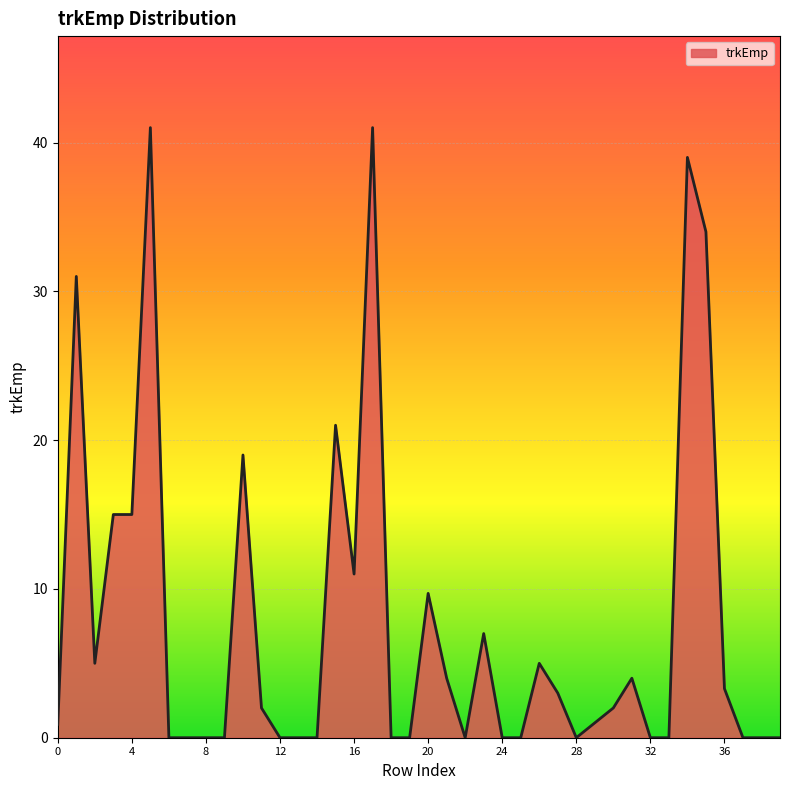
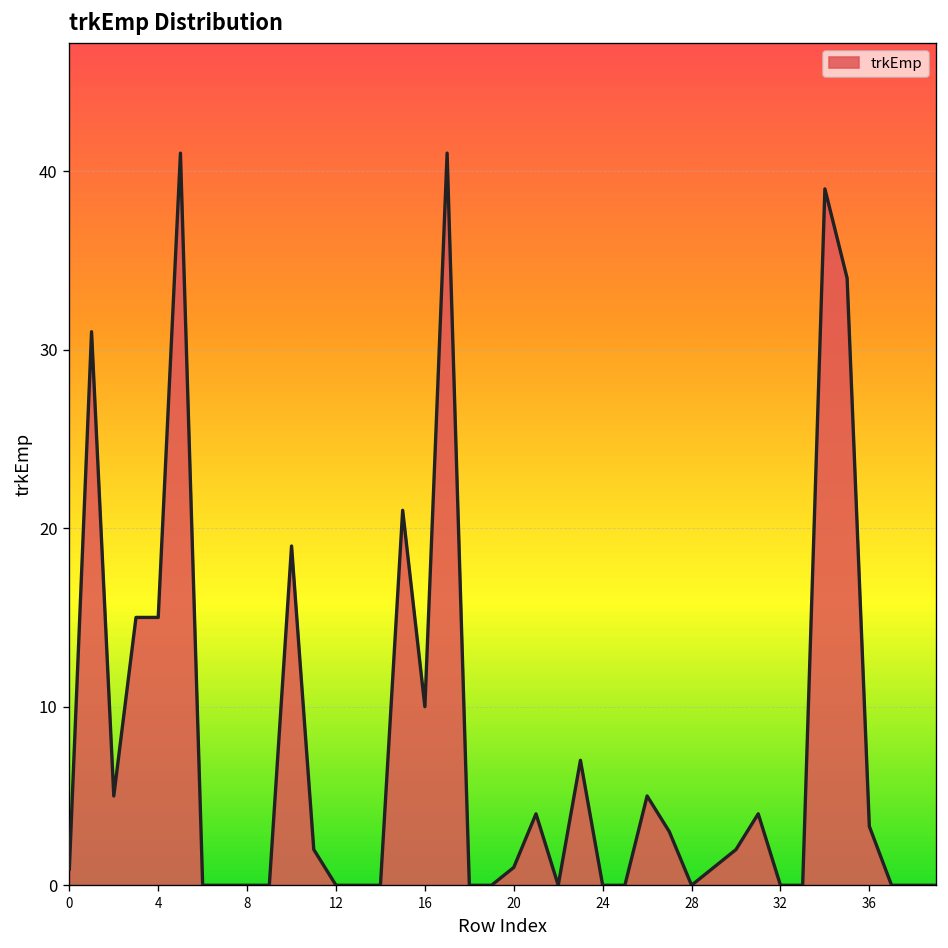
16: 11 -> 10
20: 9.7 -> 1.0
